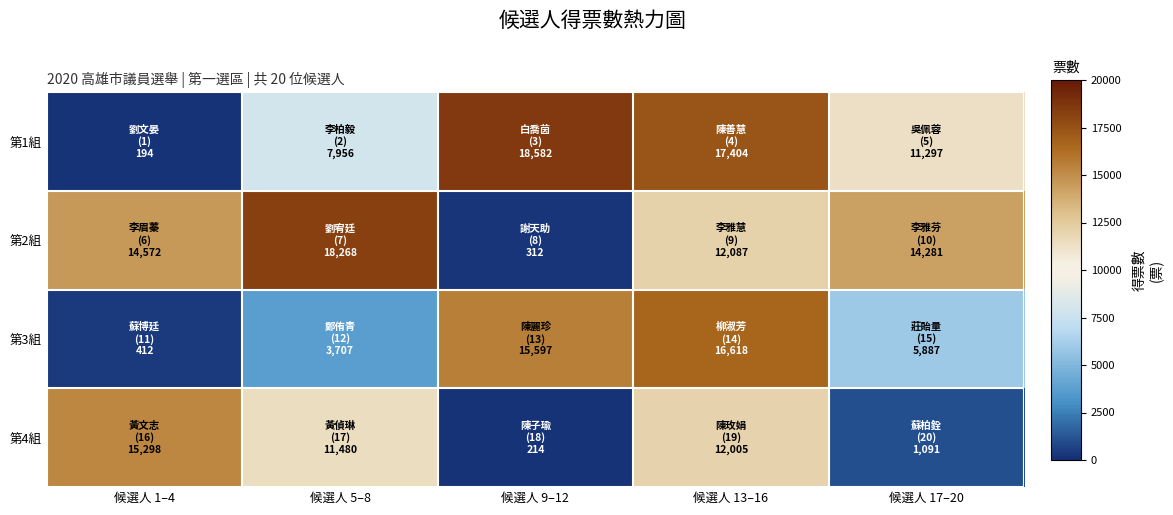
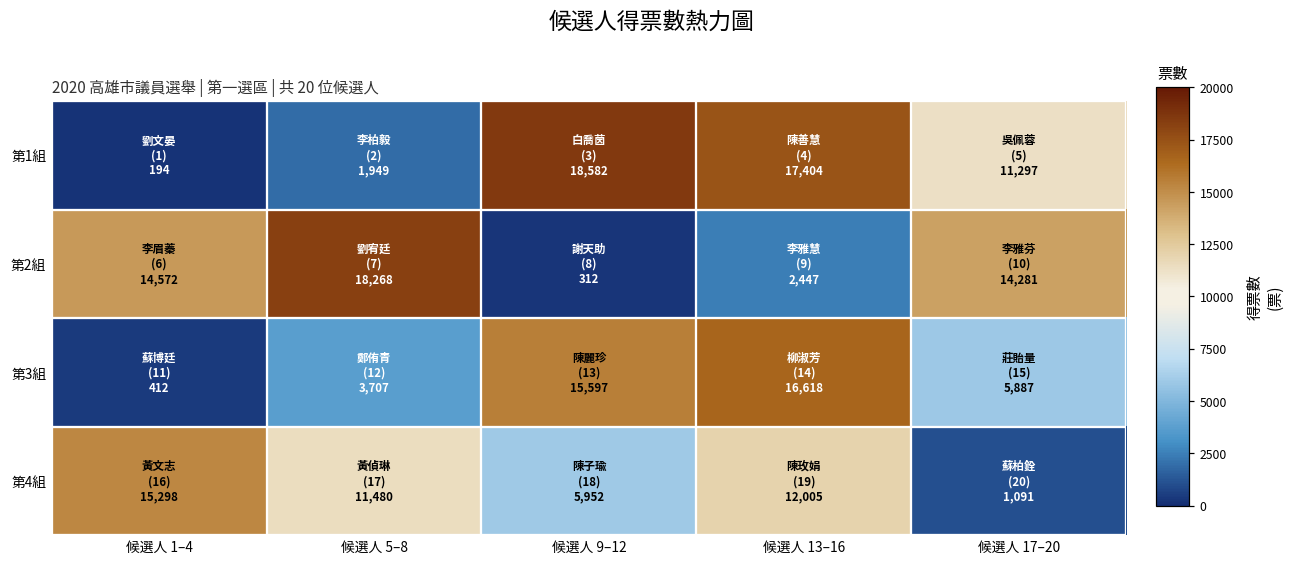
第1組, 候選人 5–8: 7,956 -> 1,949
第2組, 候選人 13–16: 12,087 -> 2,447
第4組, 候選人 9–12: 214 -> 5,952
